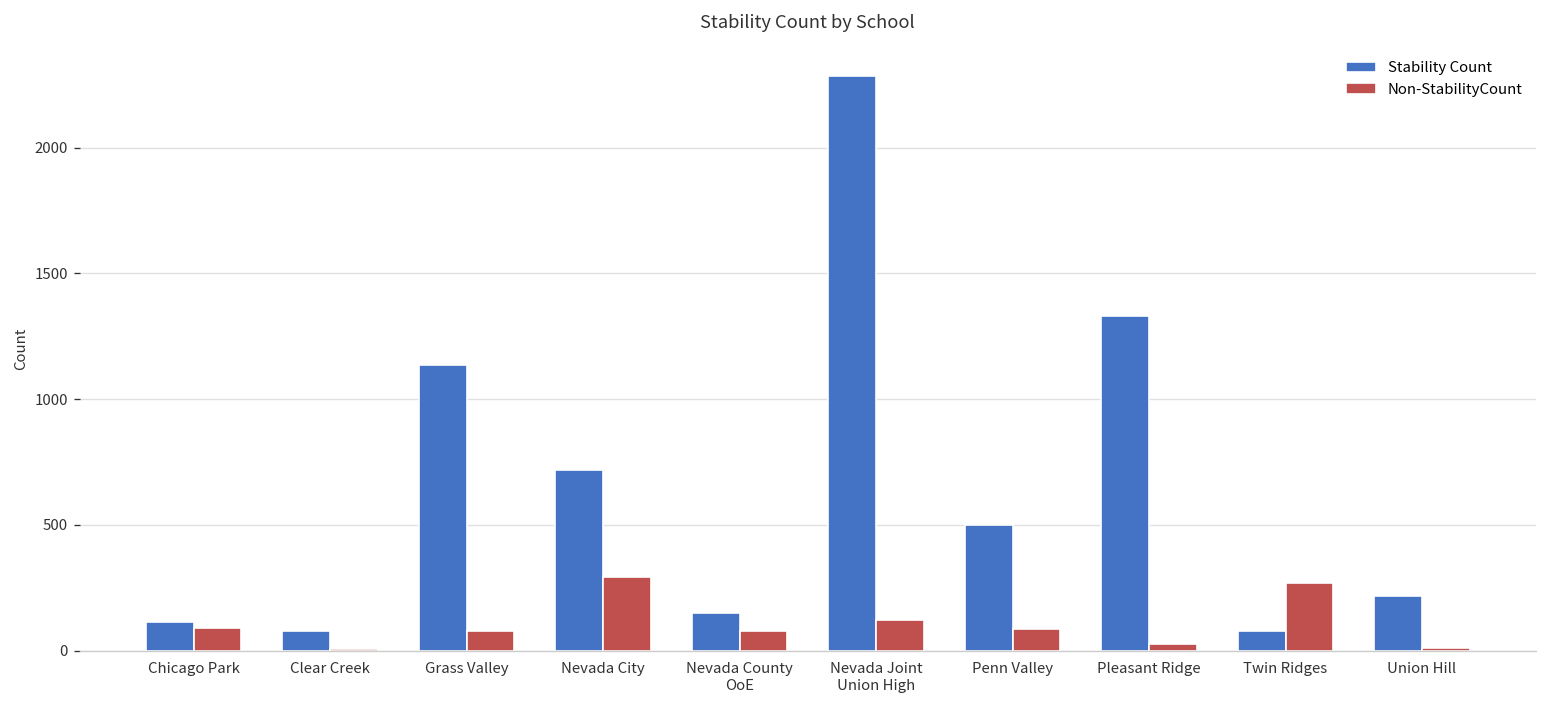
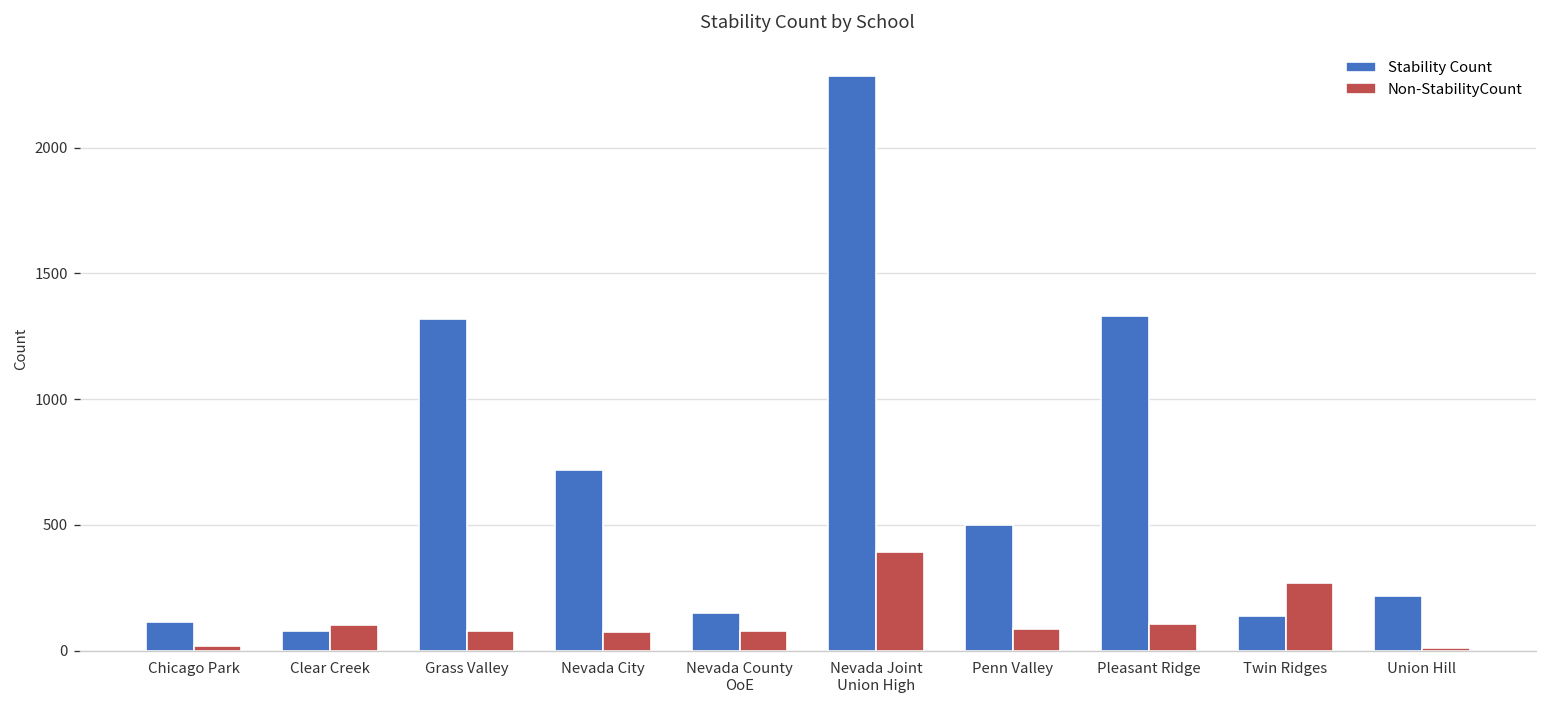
Non-StabilityCount, Chicago Park: 90 -> 20
Non-StabilityCount, Clear Creek: 10 -> 100
Stability Count, Grass Valley: 1140 -> 1320
Non-StabilityCount, Nevada City: 290 -> 70
Non-StabilityCount, Nevada Joint Union High: 120 -> 390
Non-StabilityCount, Pleasant Ridge: 30 -> 110
Stability Count, Twin Ridges: 80 -> 140
